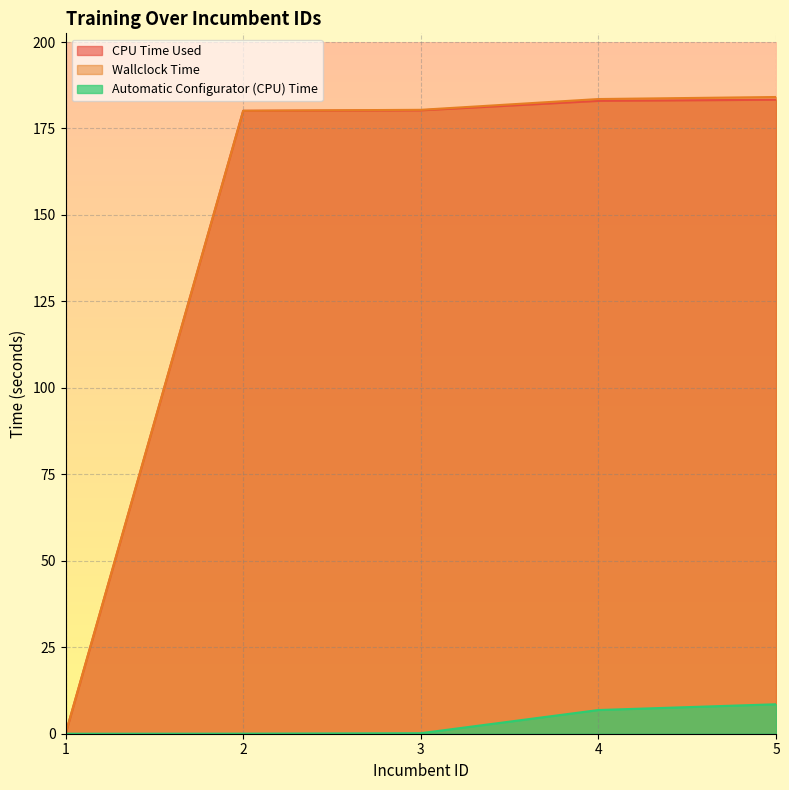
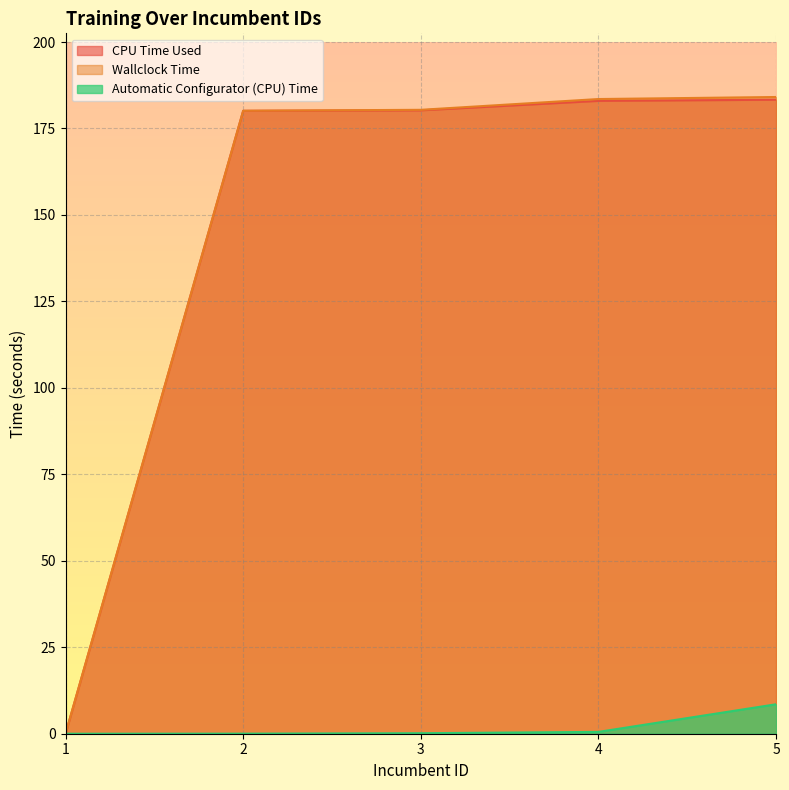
Automatic Configurator (CPU) Time, 4: 7 -> 1
